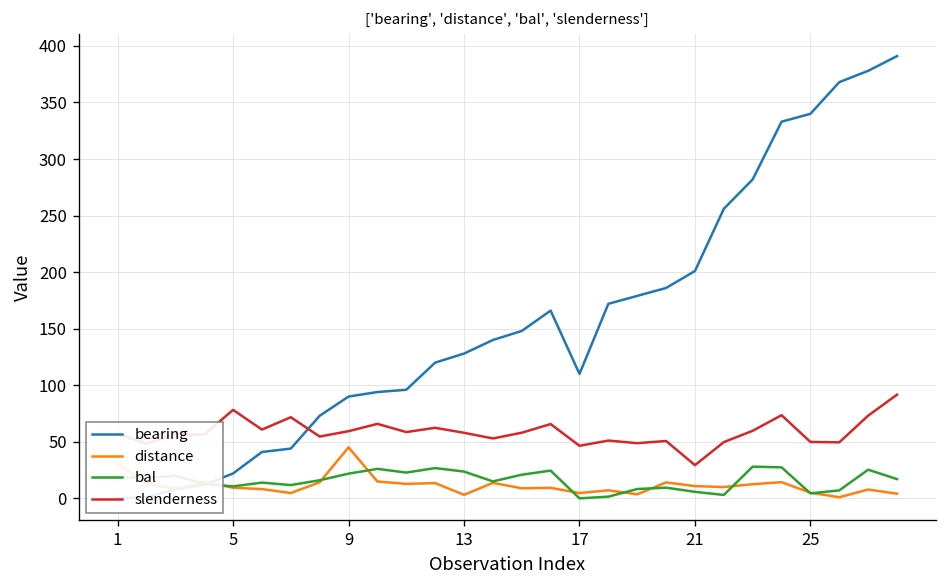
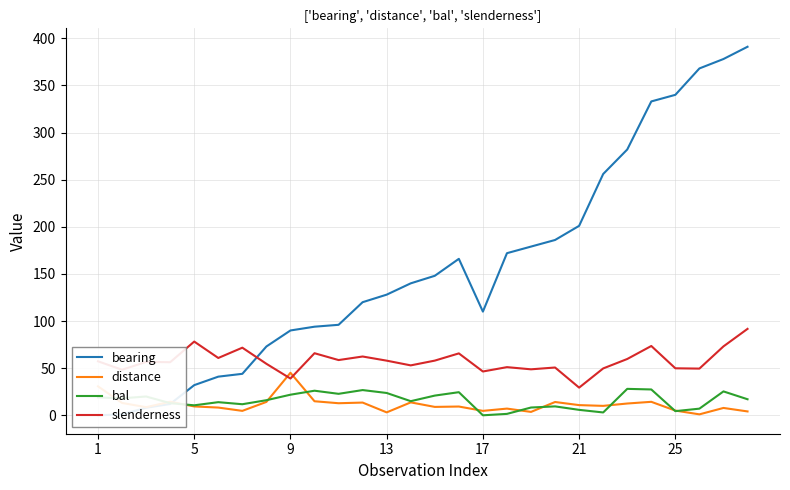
bearing, 5: 20 -> 30
slenderness, 9: 60 -> 40
